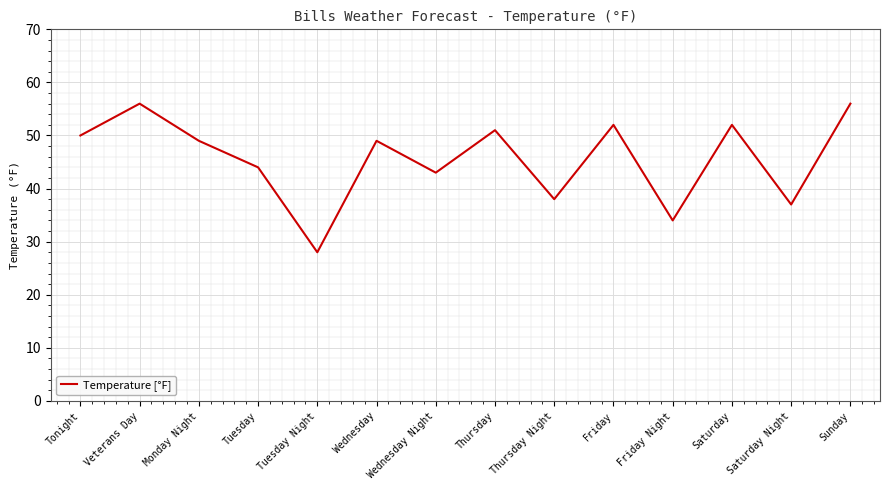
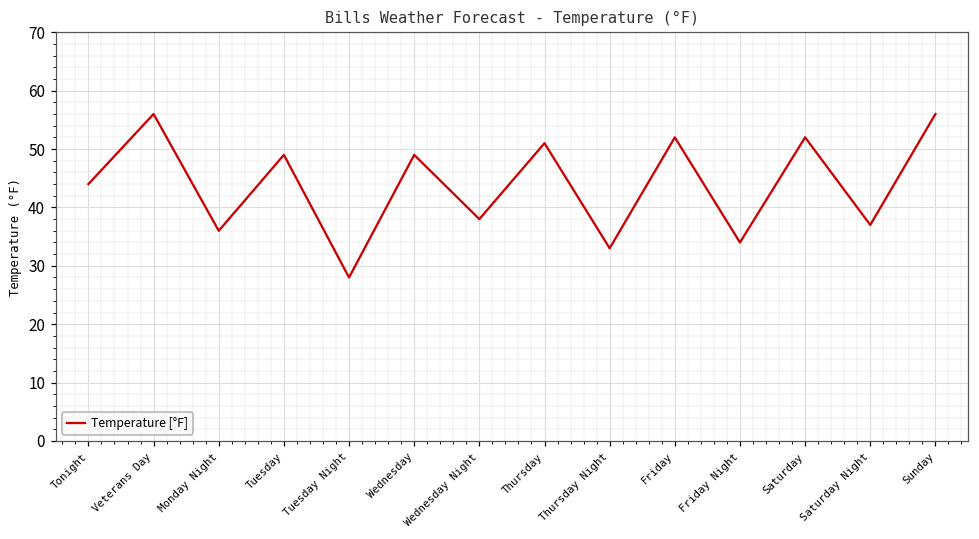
Tonight: 50 -> 44
Monday Night: 49 -> 36
Tuesday: 44 -> 49
Wednesday Night: 43 -> 38
Thursday Night: 38 -> 33
